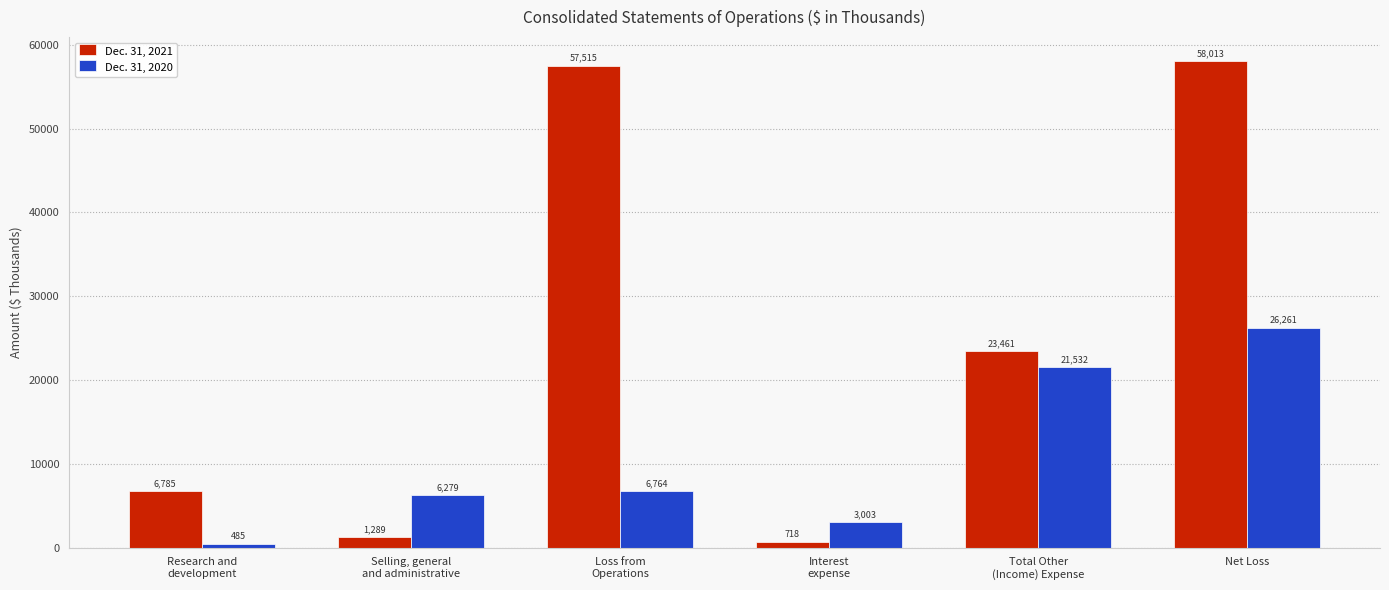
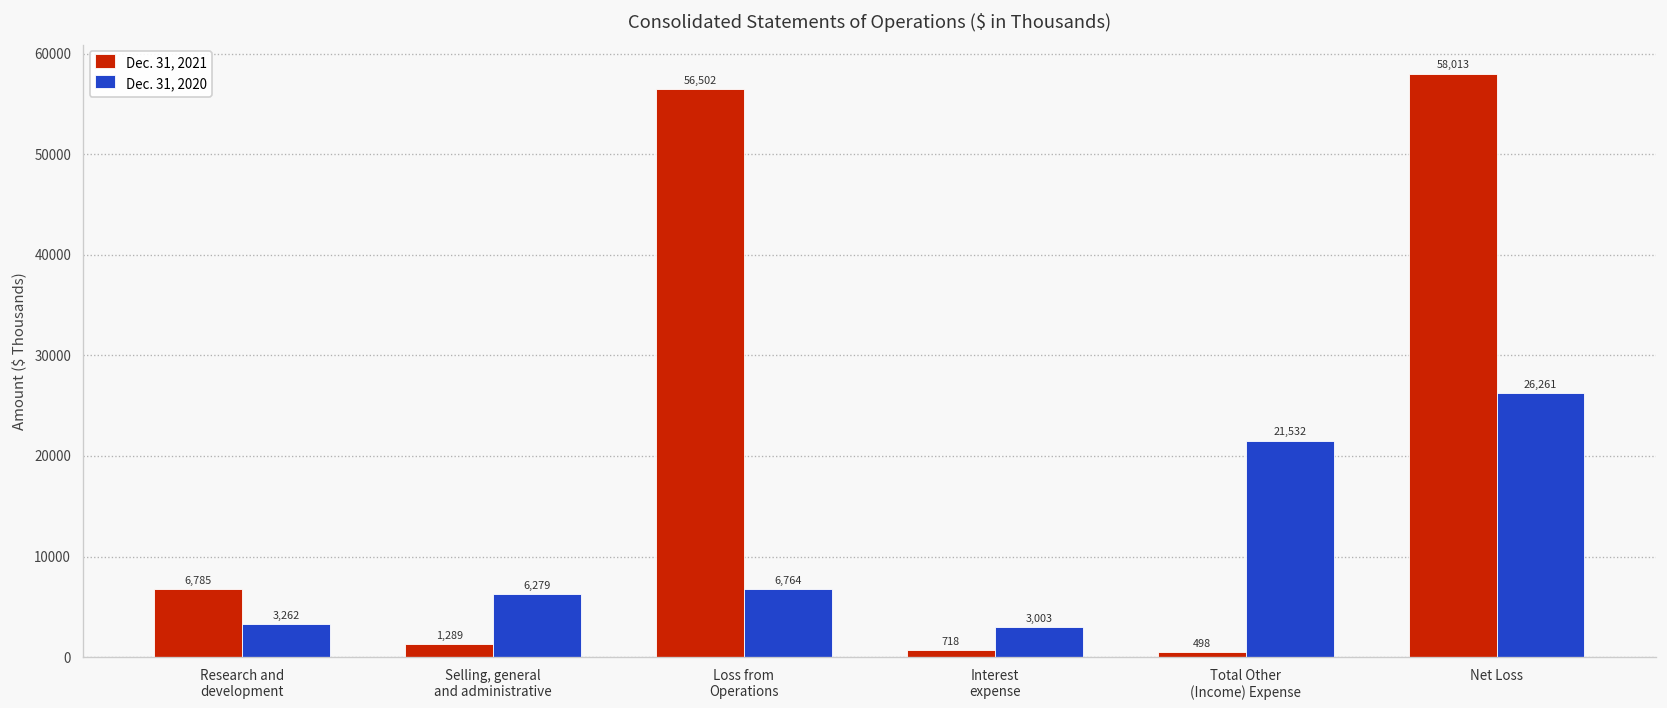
Dec. 31, 2020, Research and development: 485 -> 3,262
Dec. 31, 2021, Loss from Operations: 57,515 -> 56,502
Dec. 31, 2021, Total Other (Income) Expense: 23,461 -> 498
